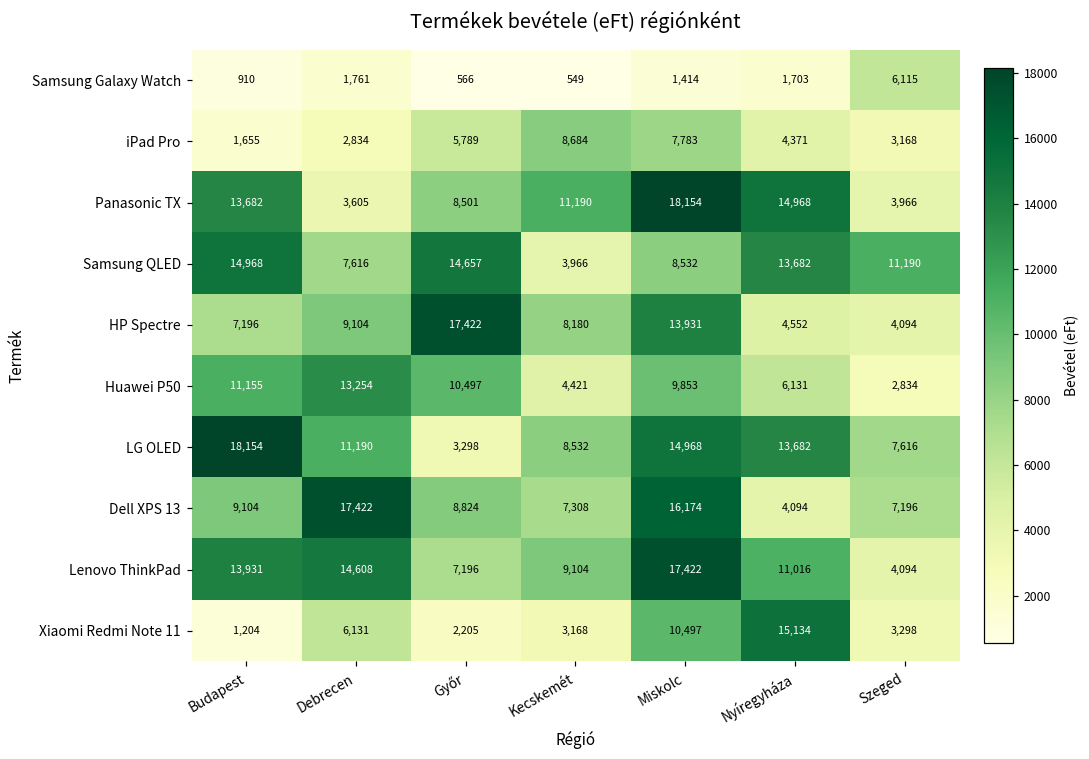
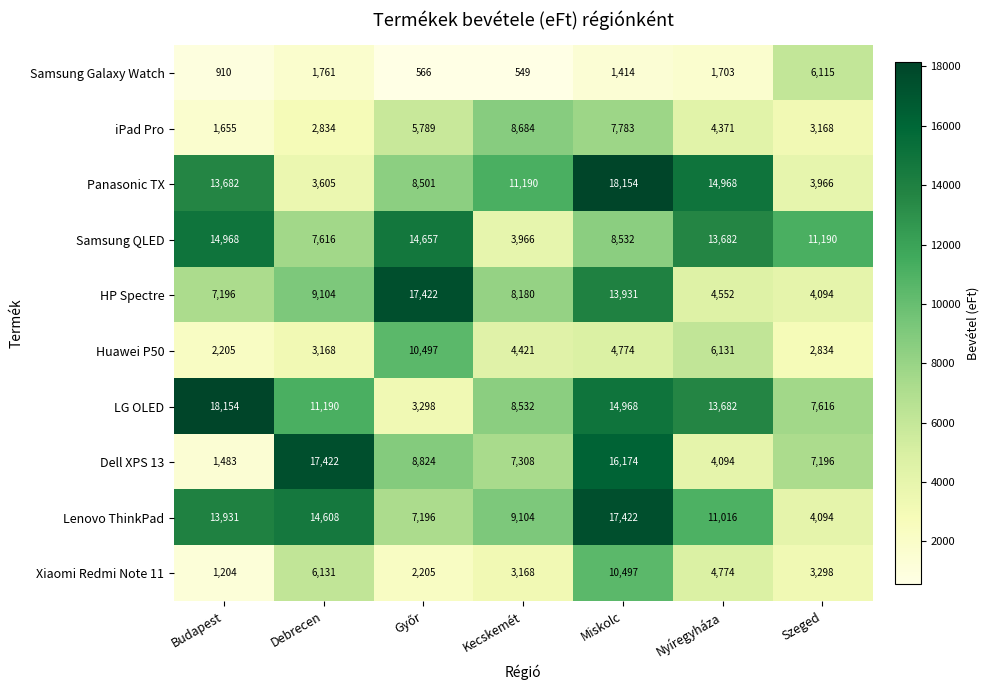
Huawei P50, Budapest: 11,155 -> 2,205
Huawei P50, Debrecen: 13,254 -> 3,168
Huawei P50, Miskolc: 9,853 -> 4,774
Dell XPS 13, Budapest: 9,104 -> 1,483
Xiaomi Redmi Note 11, Nyíregyháza: 15,134 -> 4,774
